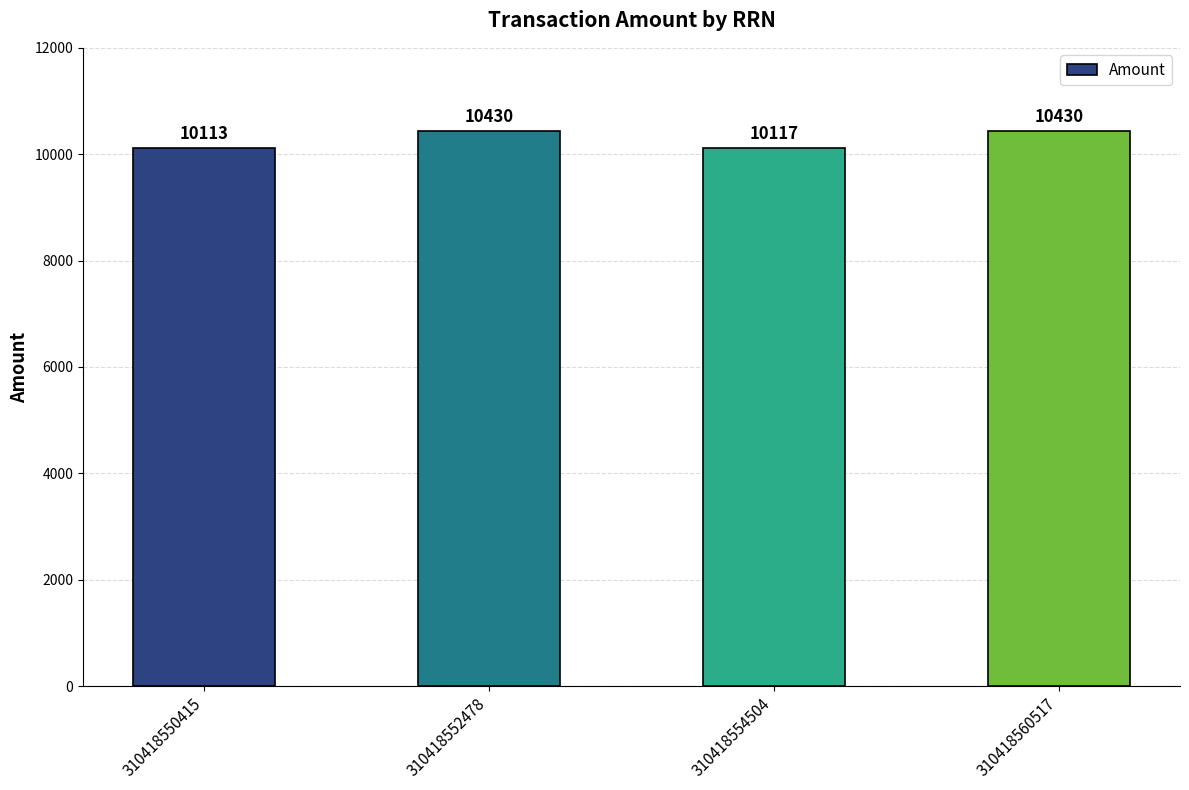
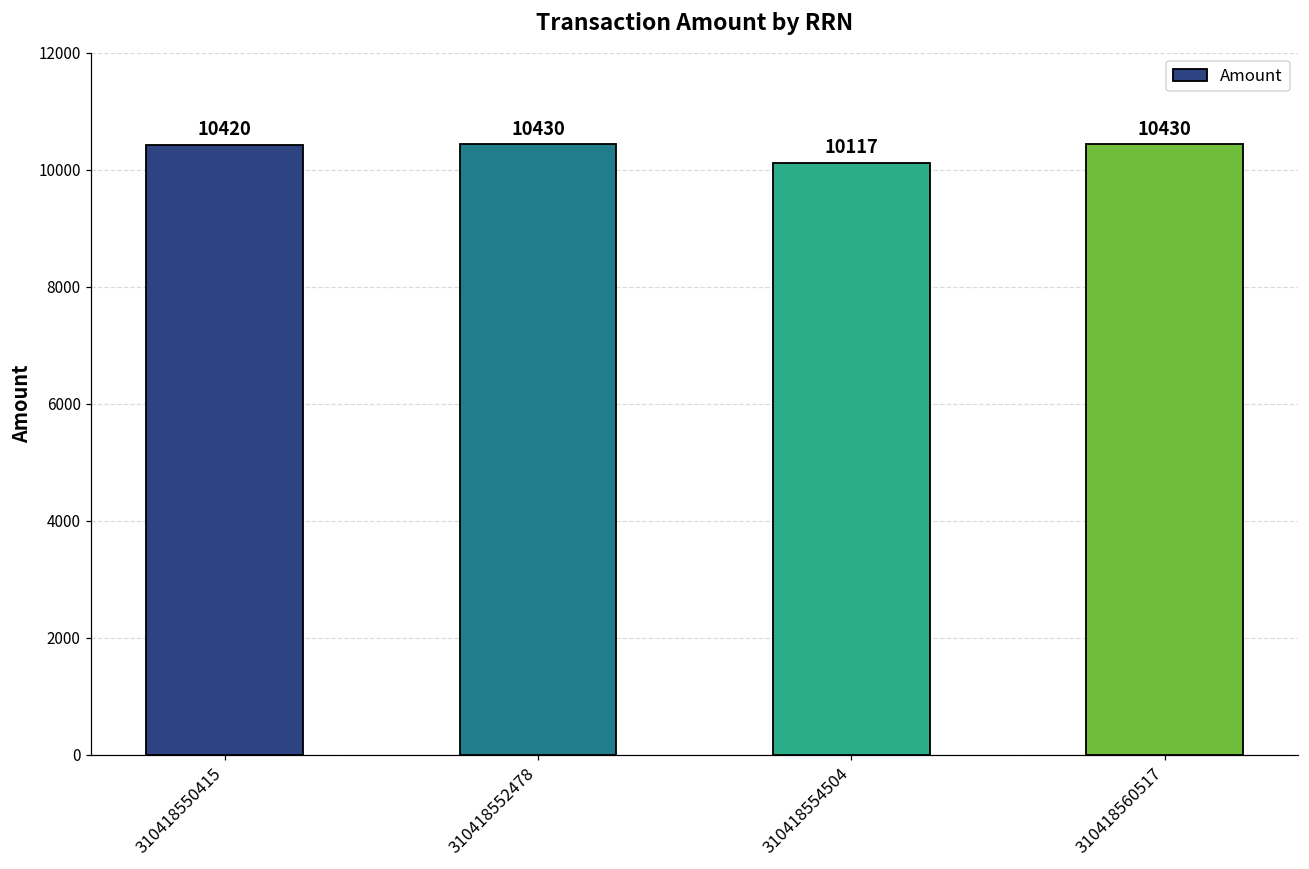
310418550415: 10113 -> 10420
